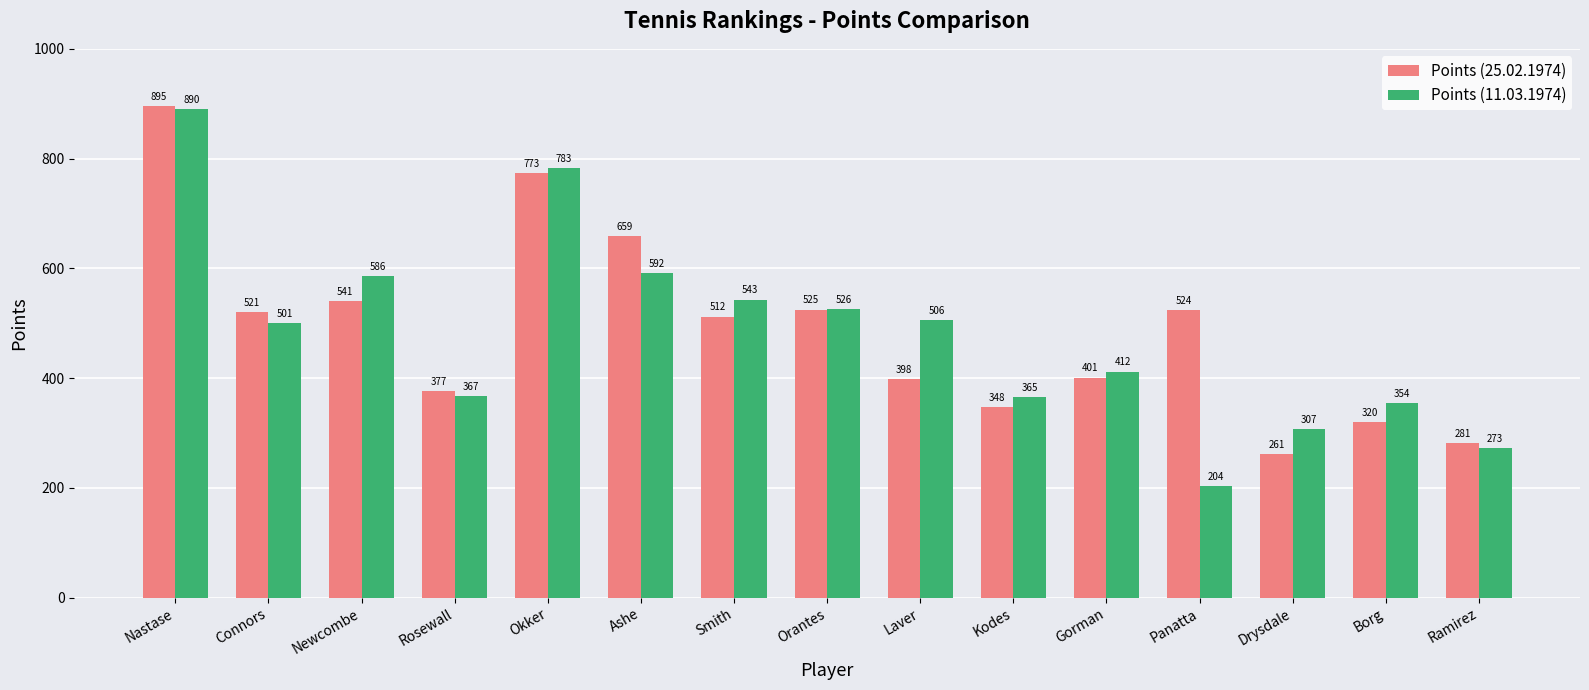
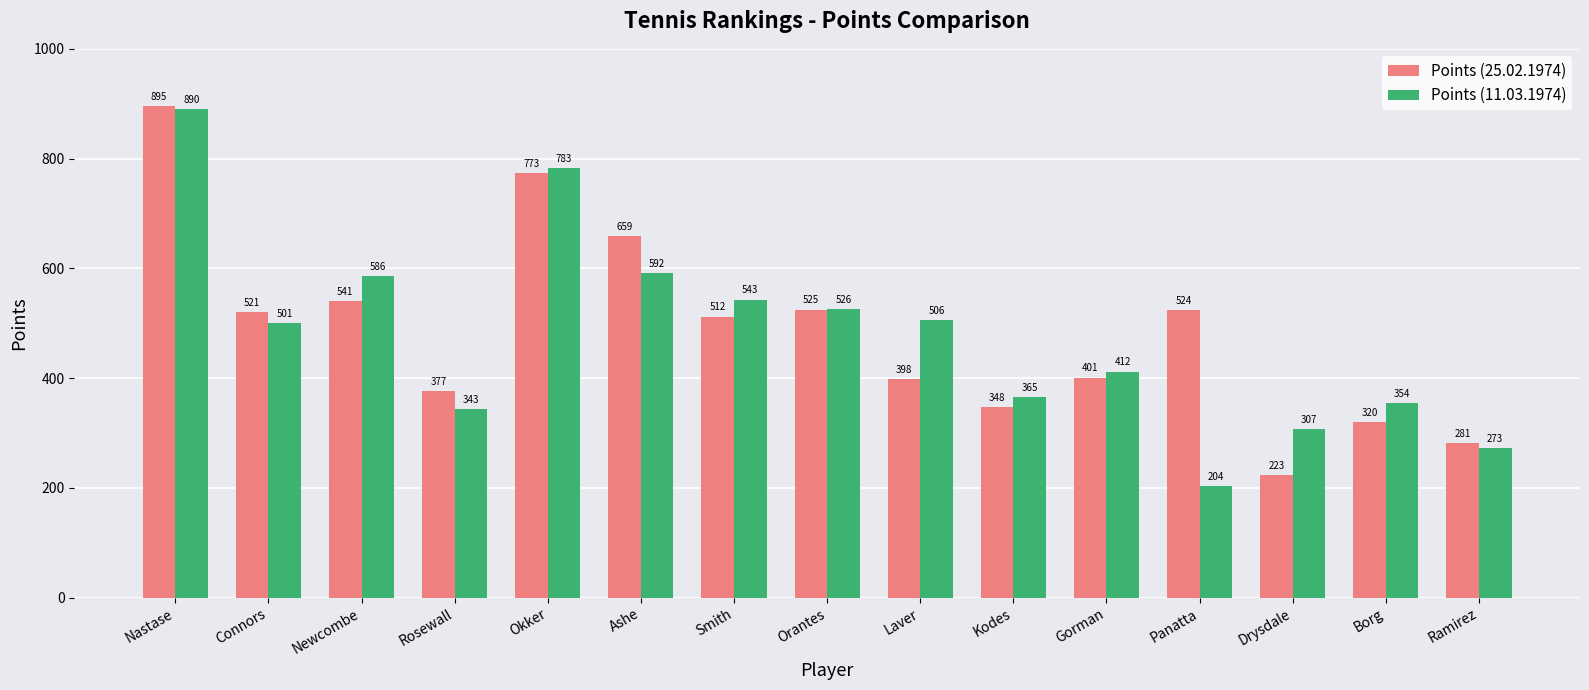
Points (11.03.1974), Rosewall: 367 -> 343
Points (25.02.1974), Drysdale: 261 -> 223
